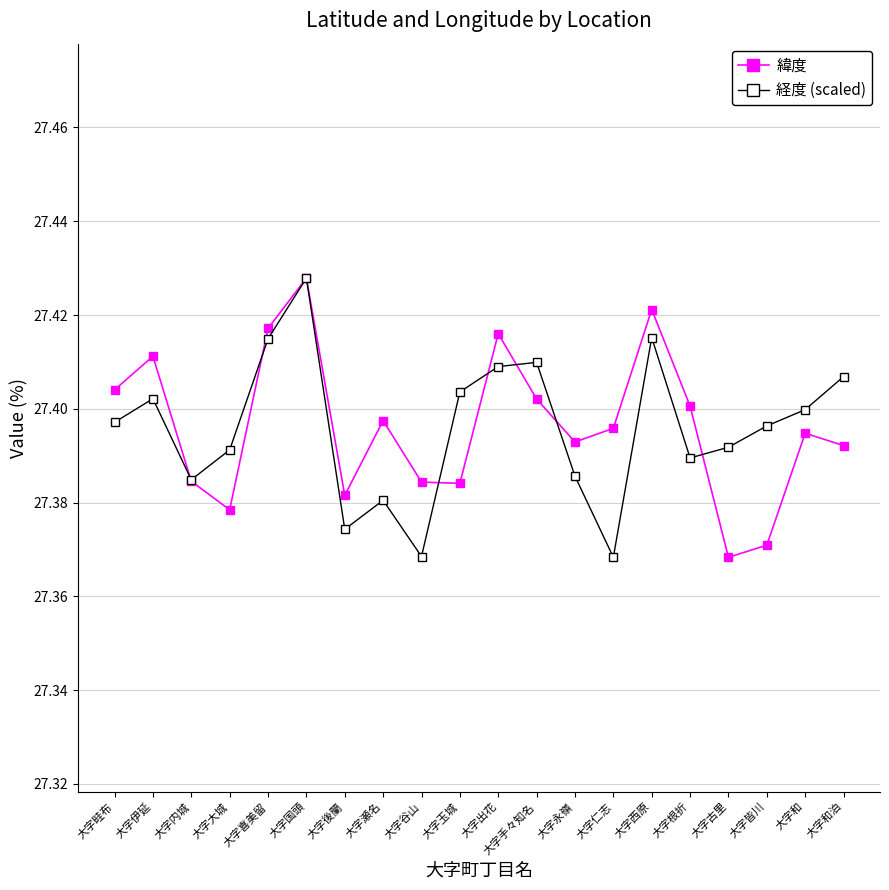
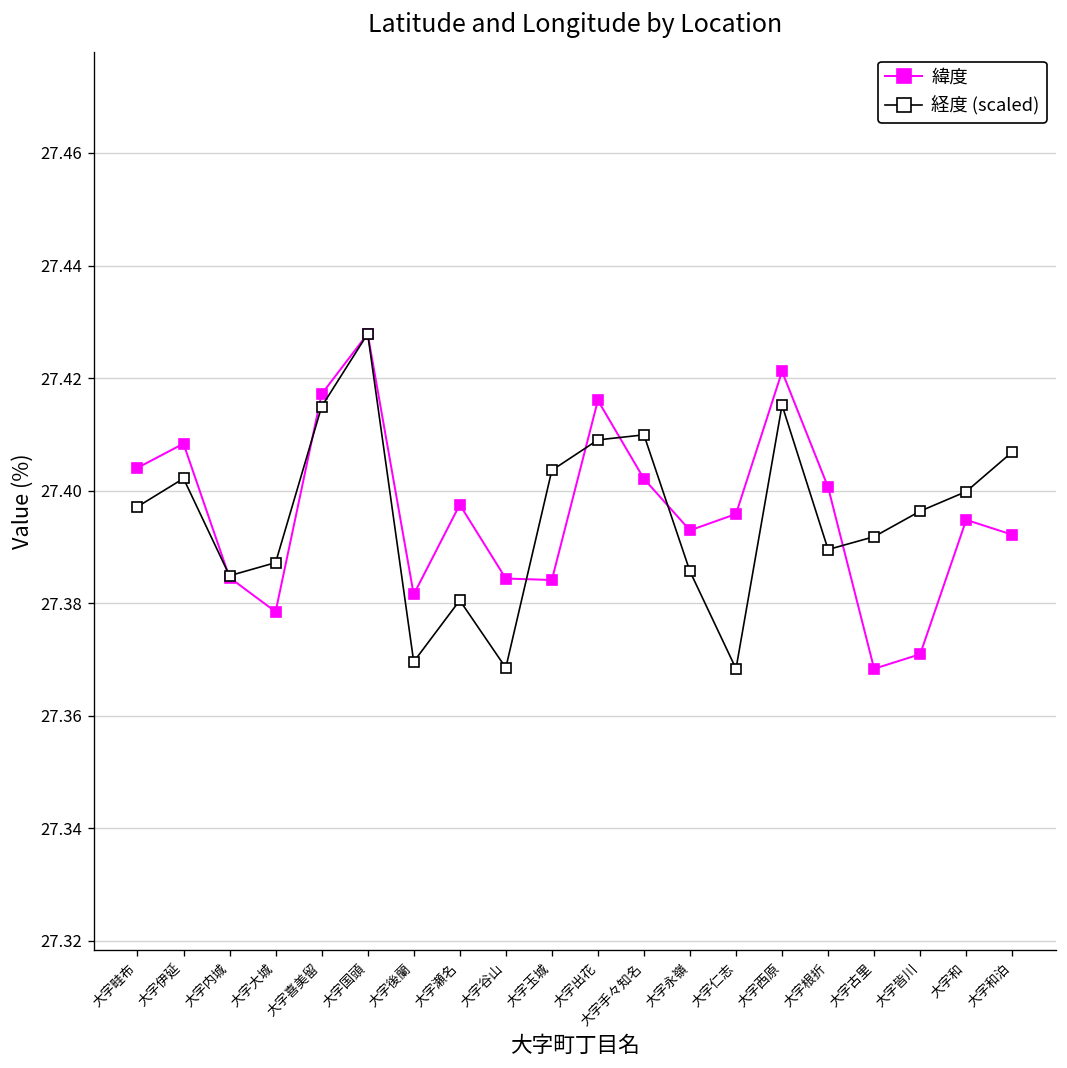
緯度, 大字伊延: 27.411 -> 27.408
経度 (scaled), 大字大城: 27.391 -> 27.387
経度 (scaled), 大字後蘭: 27.374 -> 27.370
